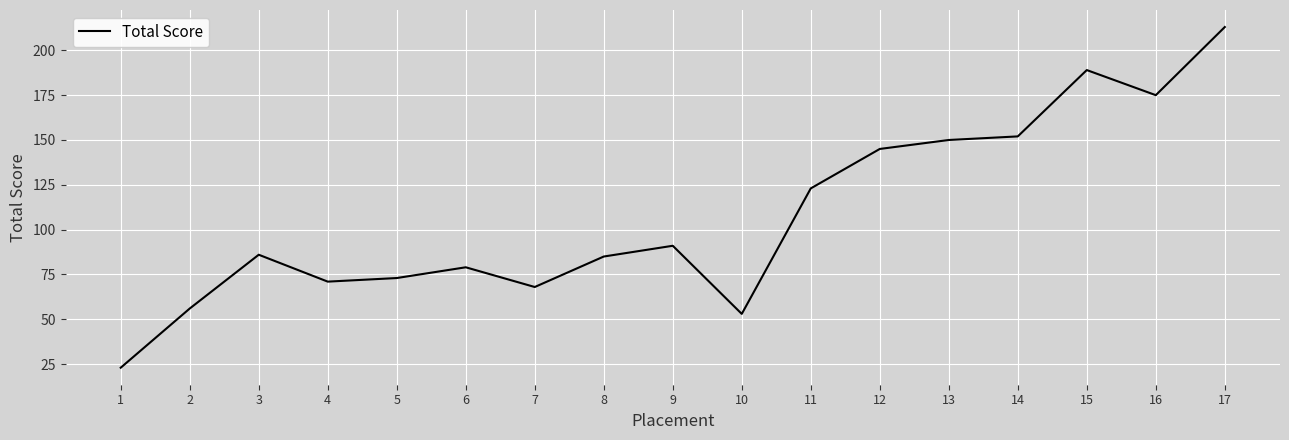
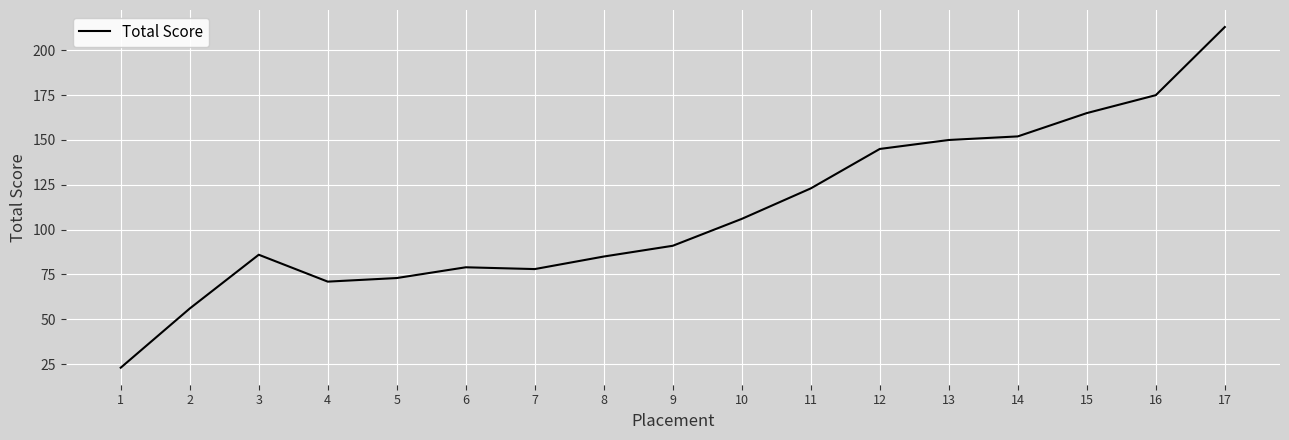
7: 68 -> 78
10: 53 -> 106
15: 189 -> 165
